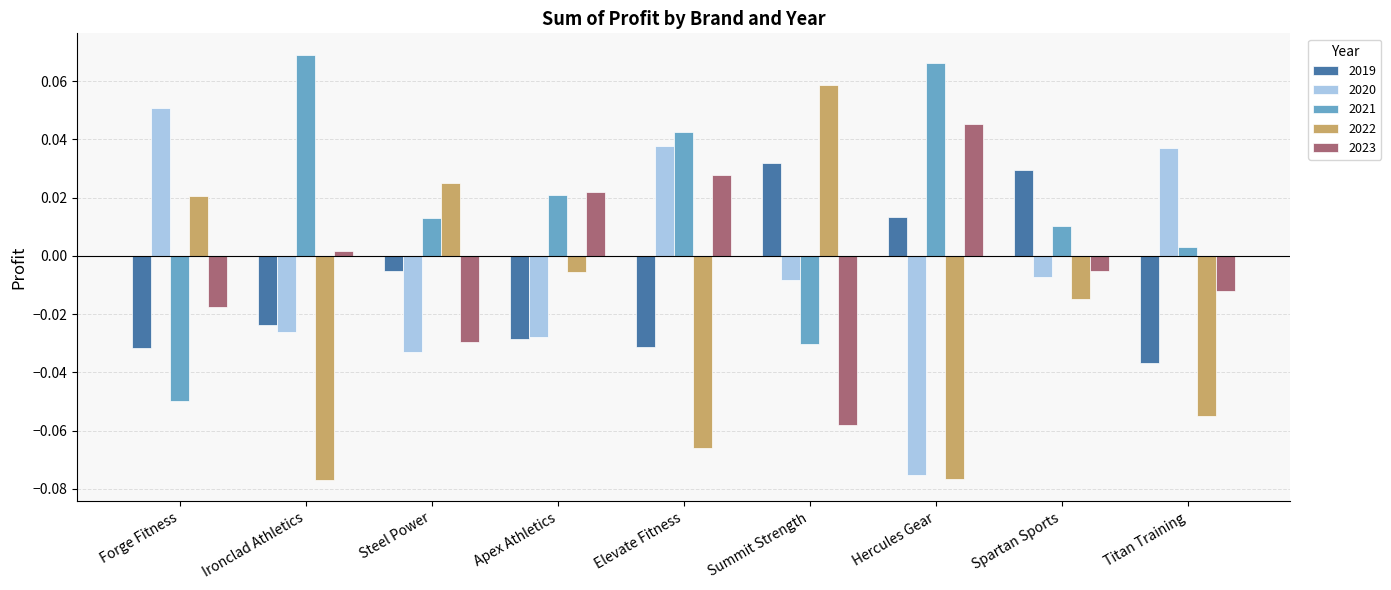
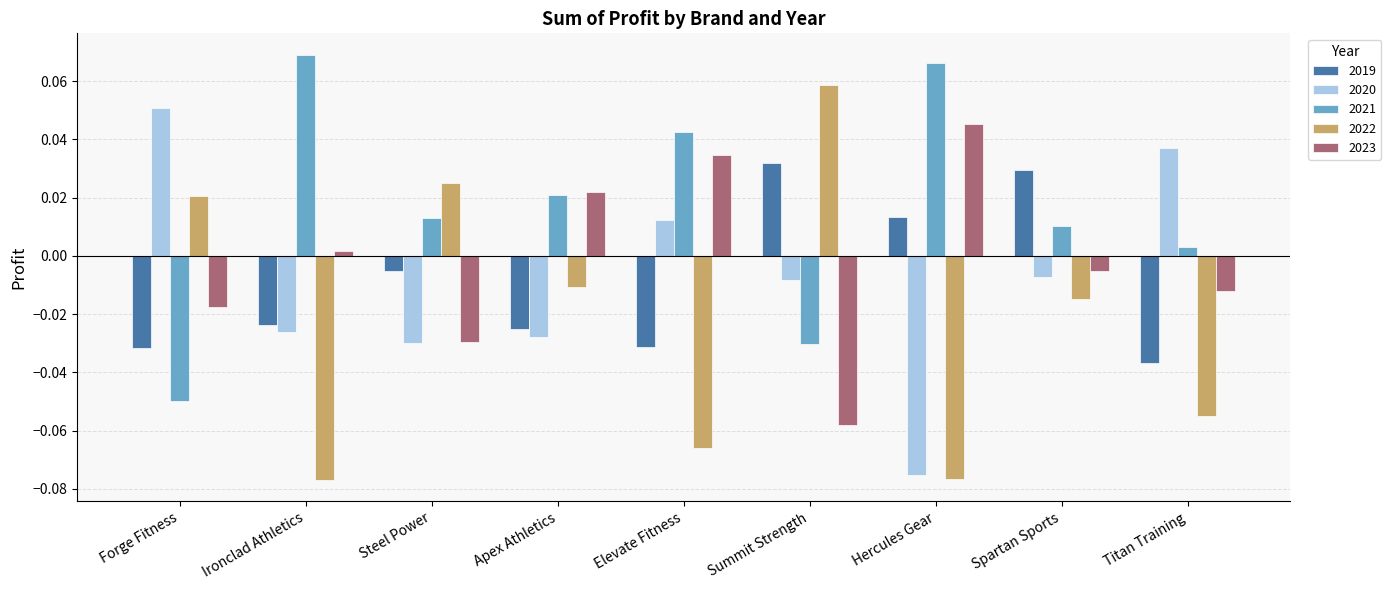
2020, Steel Power: -0.033 -> -0.030
2019, Apex Athletics: -0.029 -> -0.025
2022, Apex Athletics: -0.005 -> -0.011
2020, Elevate Fitness: 0.038 -> 0.012
2023, Elevate Fitness: 0.028 -> 0.035
